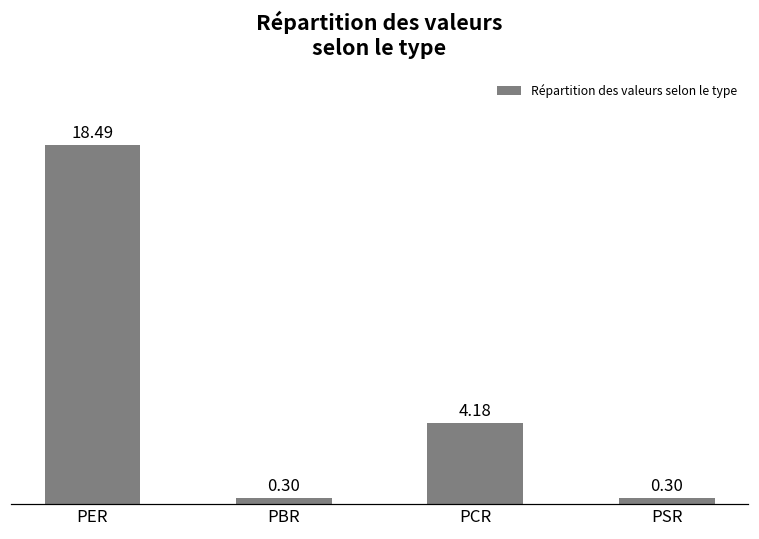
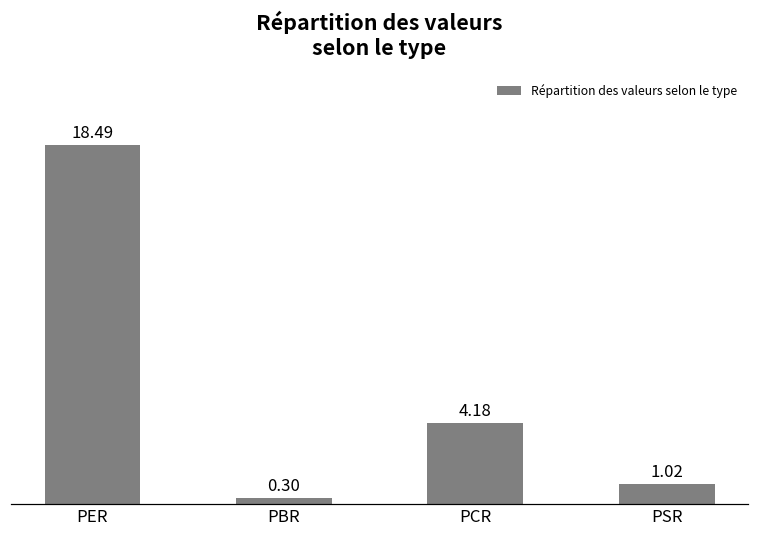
PSR: 0.30 -> 1.02
